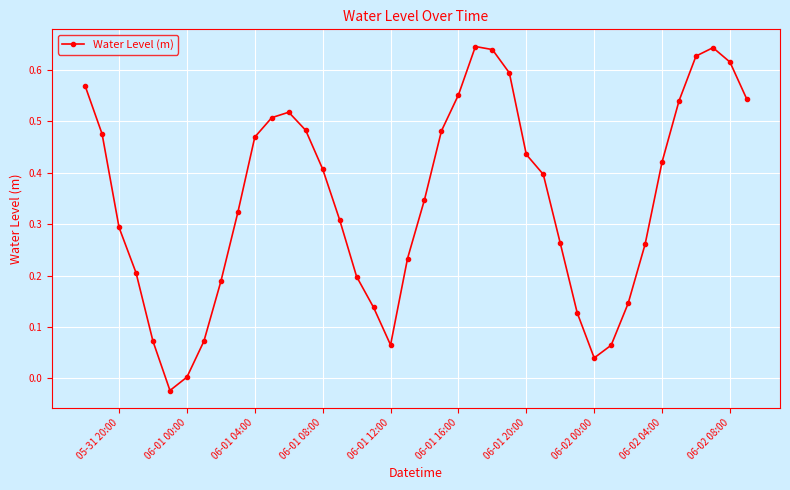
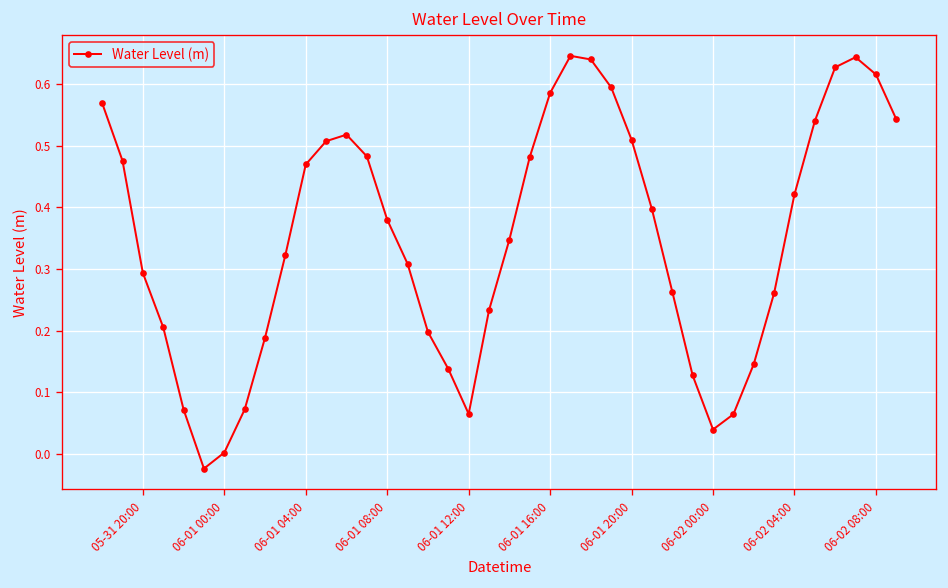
06-01 08:00: 0.41 -> 0.38
06-01 16:00: 0.55 -> 0.59
06-01 20:00: 0.44 -> 0.51
